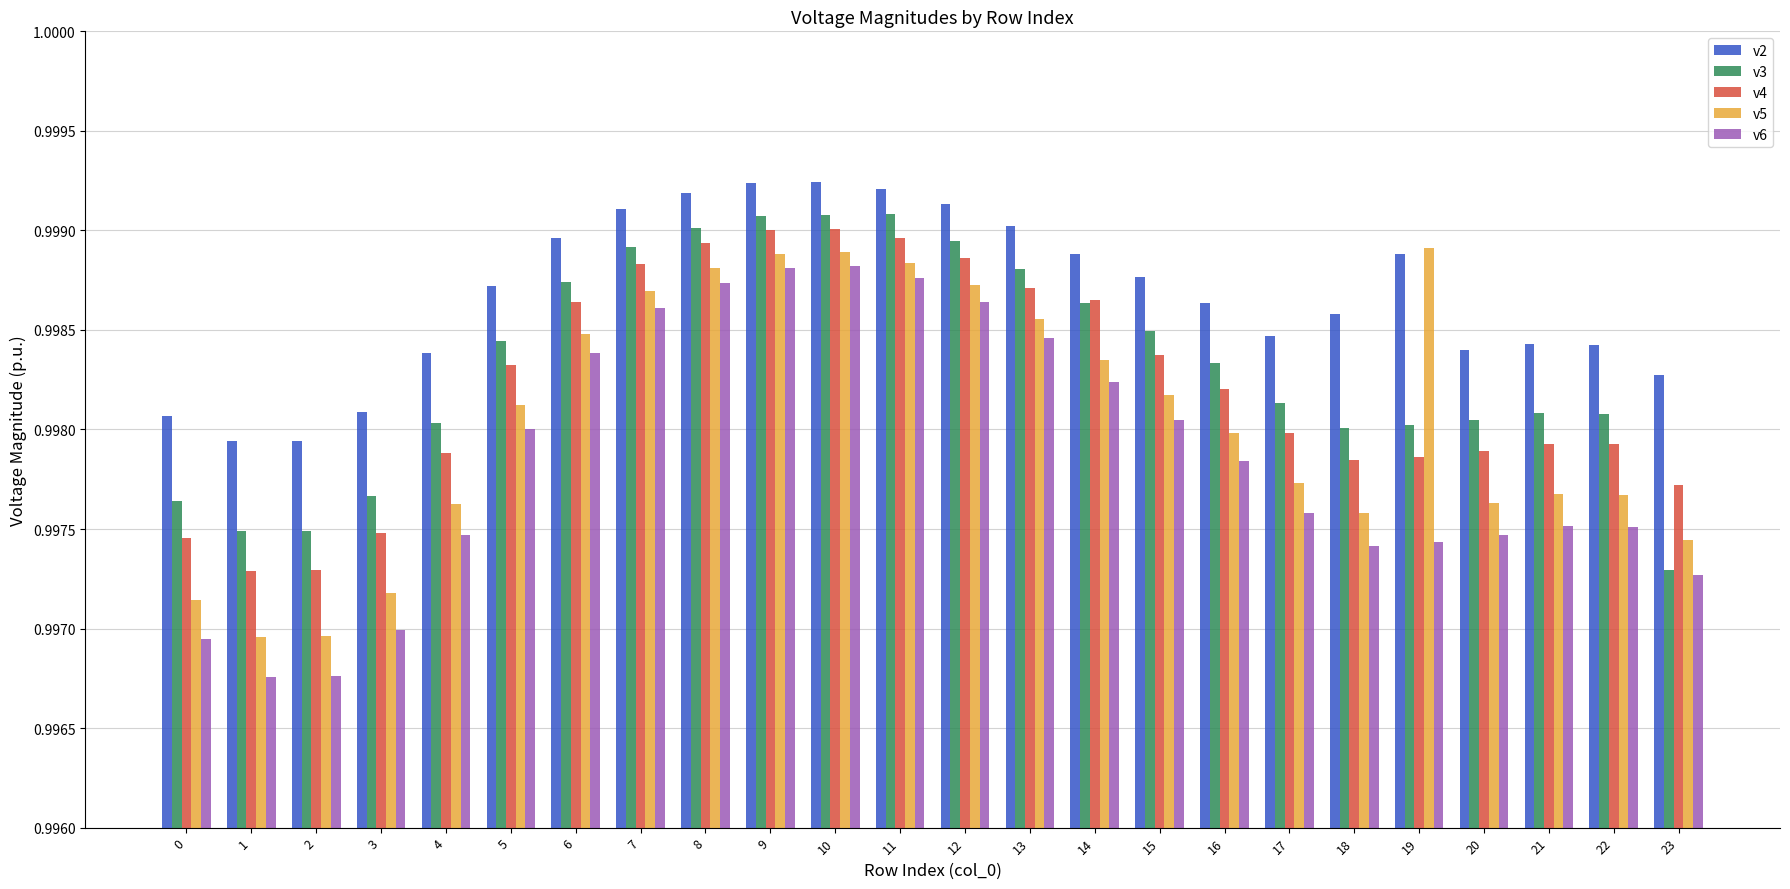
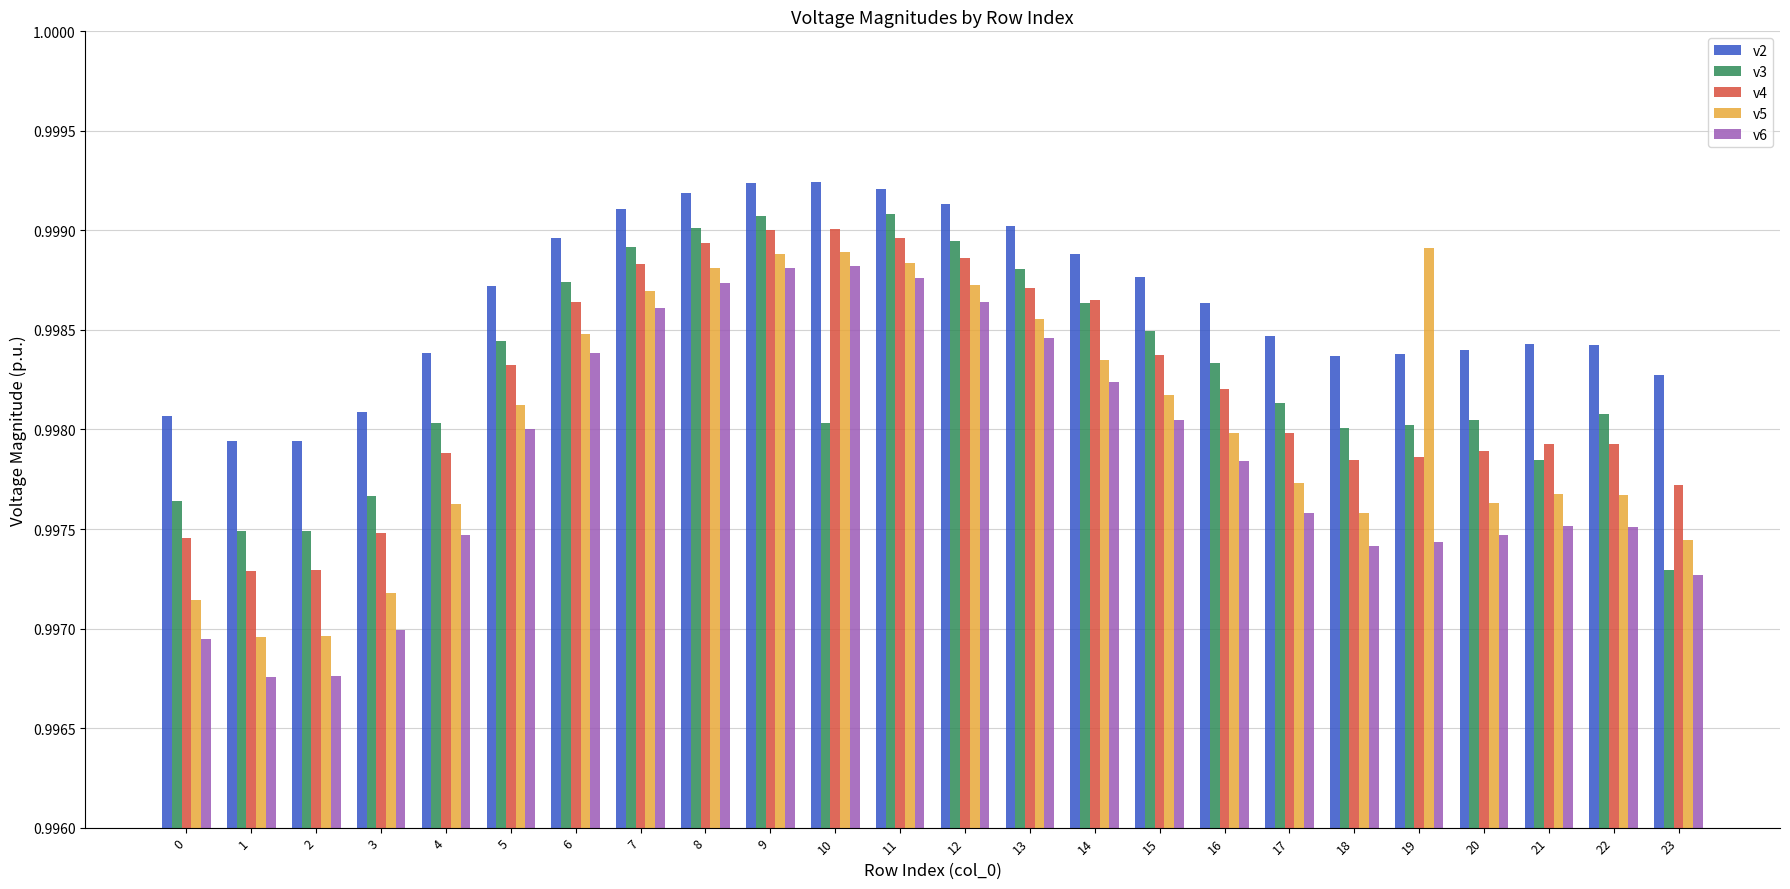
v3, 10: 0.99908 -> 0.99803
v2, 18: 0.99858 -> 0.99837
v2, 19: 0.99888 -> 0.99838
v3, 21: 0.99808 -> 0.99785
